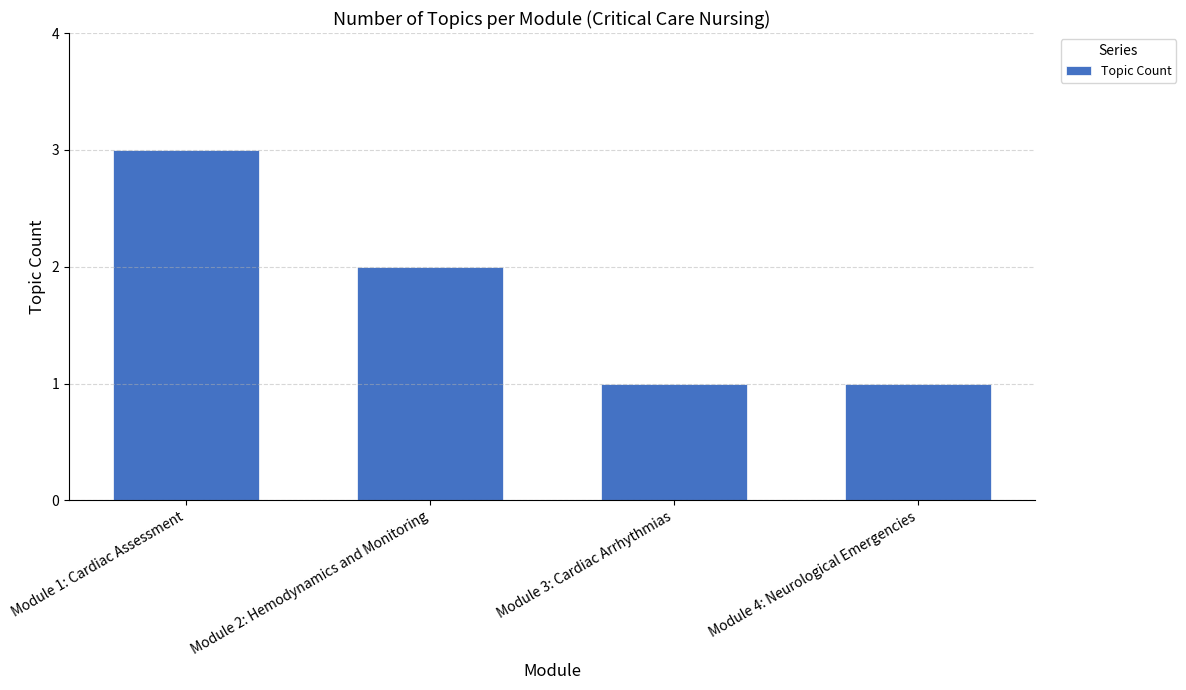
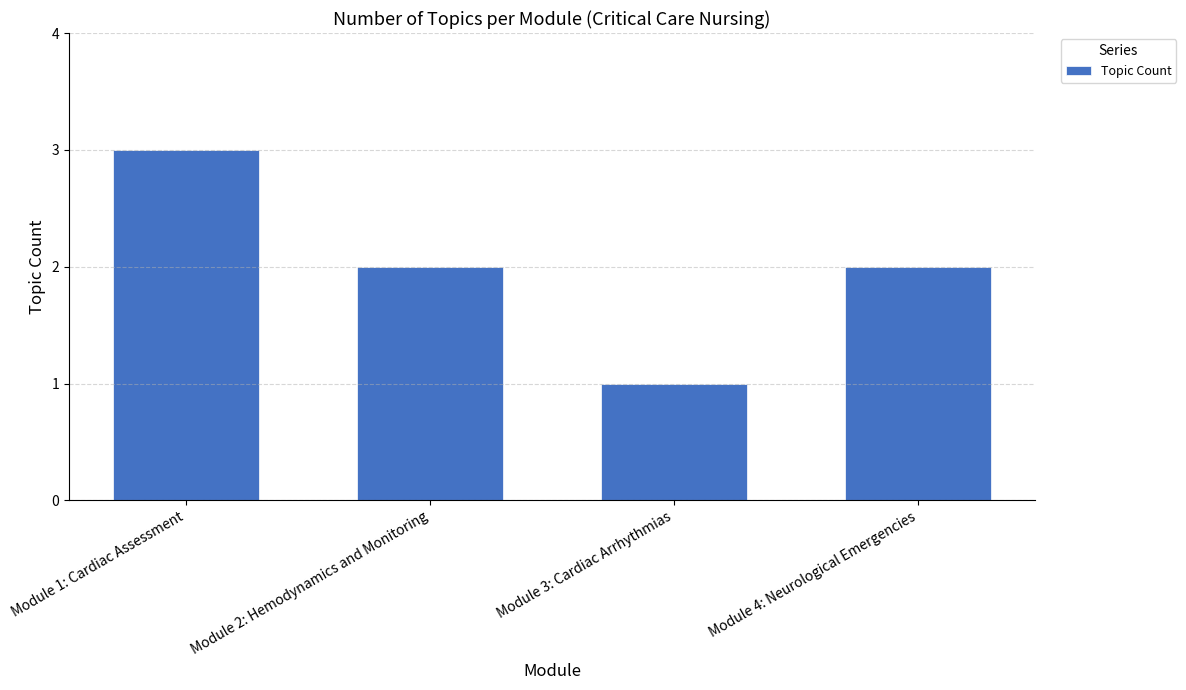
Module 4: Neurological Emergencies: 1 -> 2
